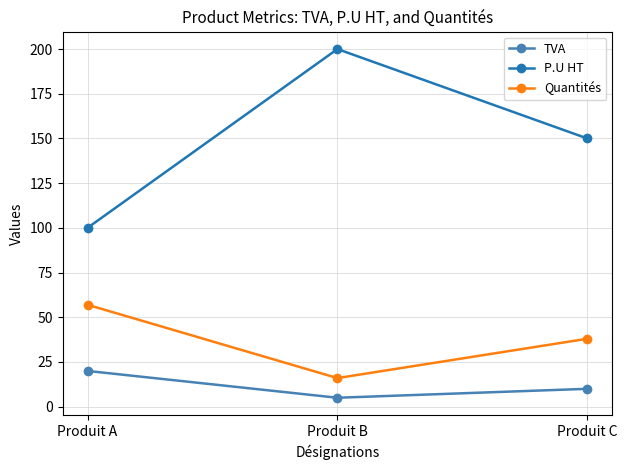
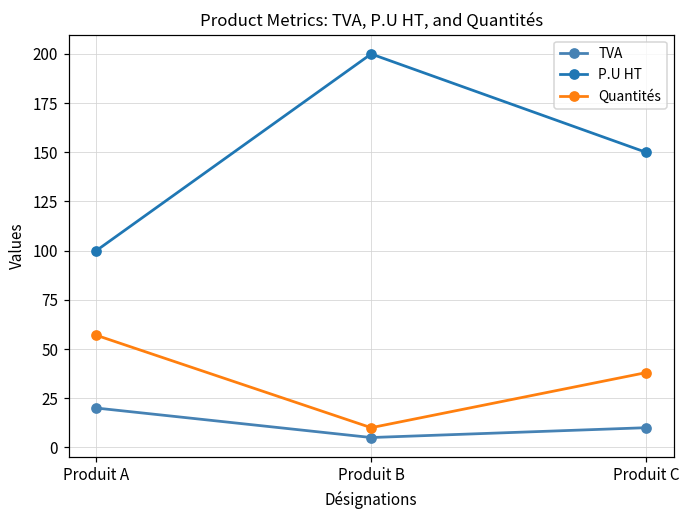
Quantités, Produit B: 16 -> 10
